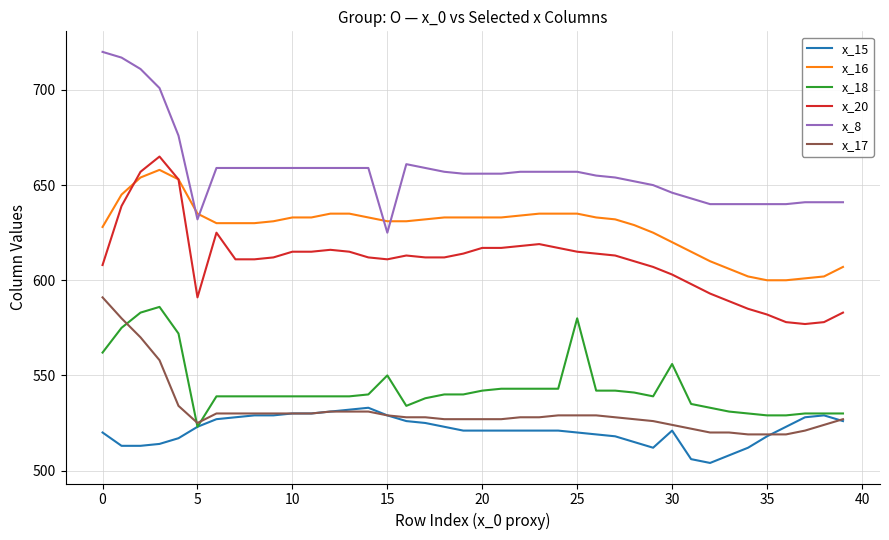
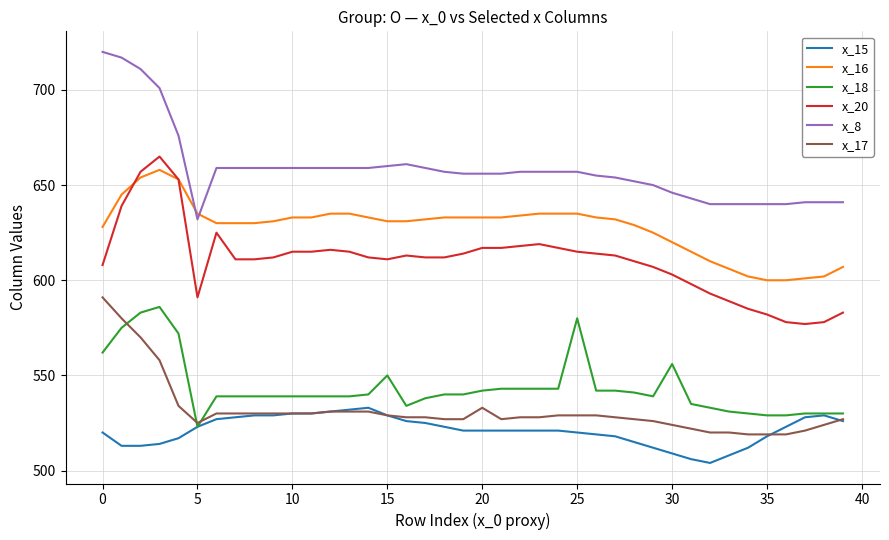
x_8, 15: 625 -> 660
x_17, 20: 527 -> 533
x_15, 30: 521 -> 509
